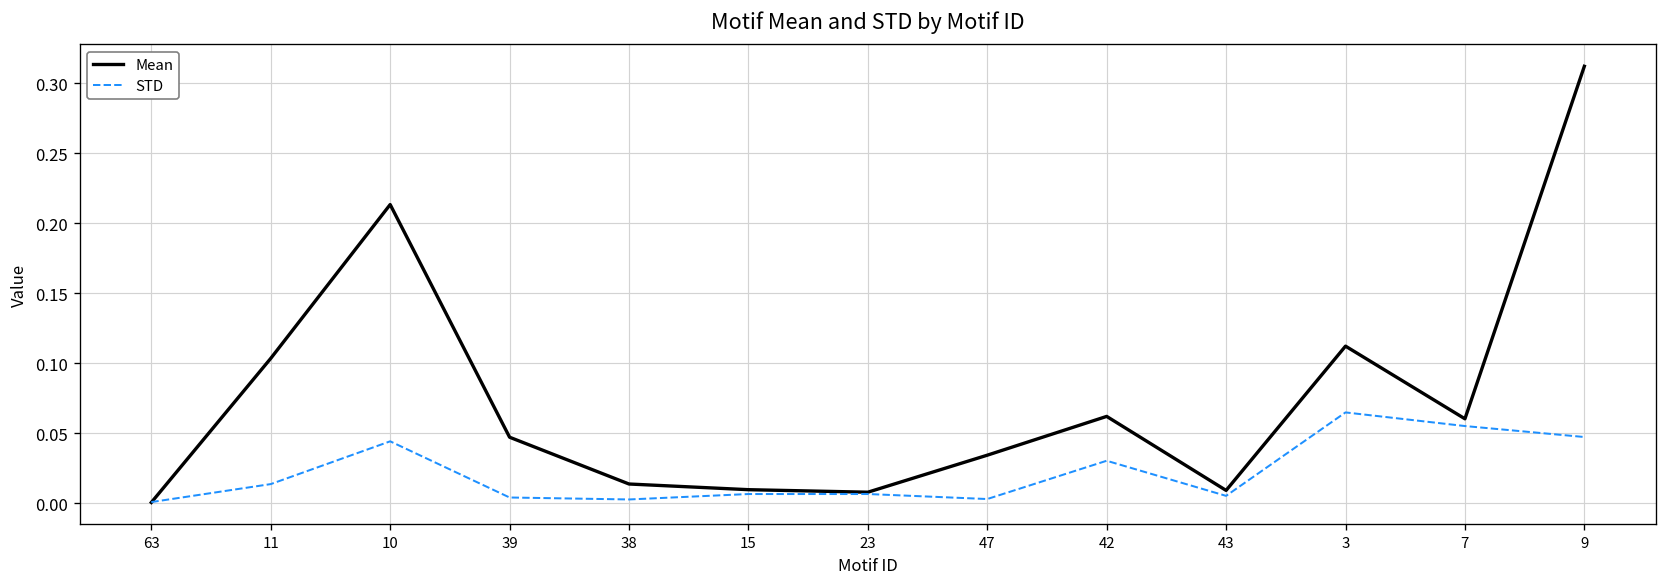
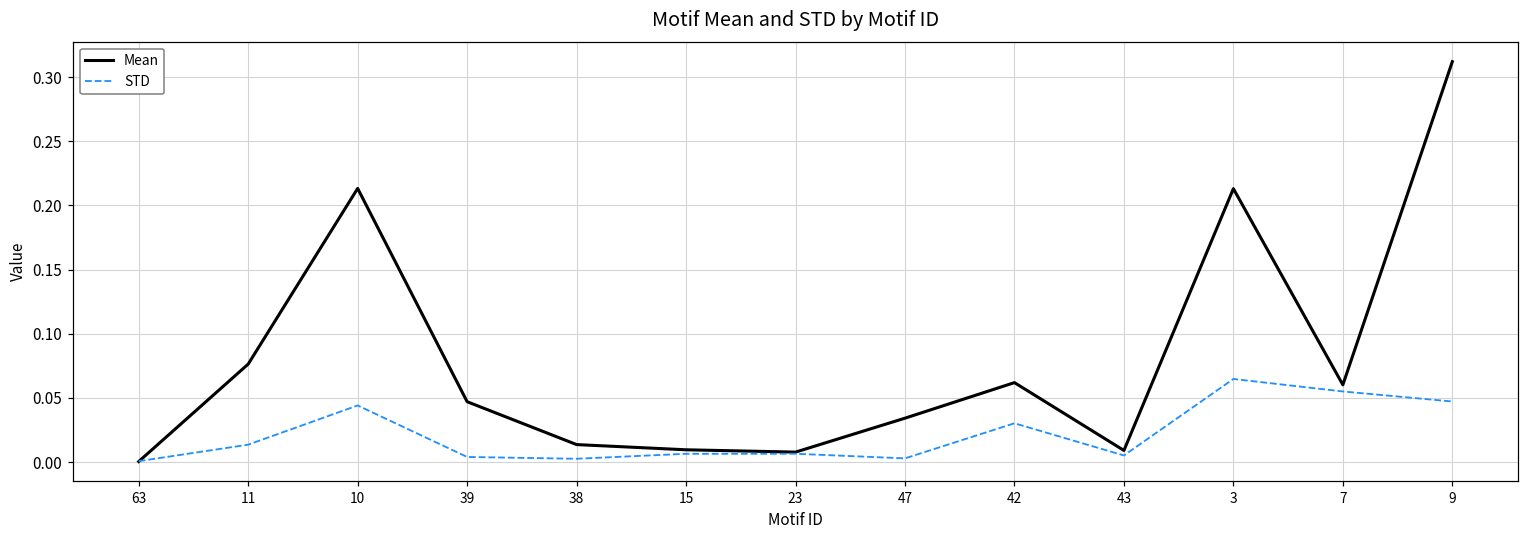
Mean, 11: 0.103 -> 0.076
Mean, 3: 0.112 -> 0.213
